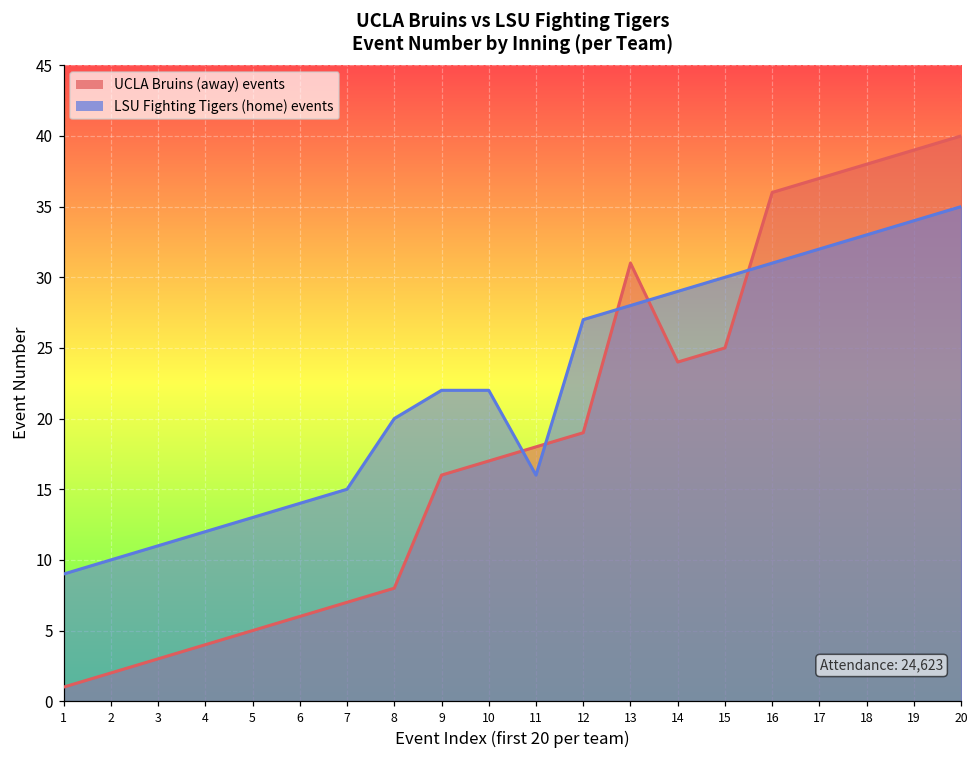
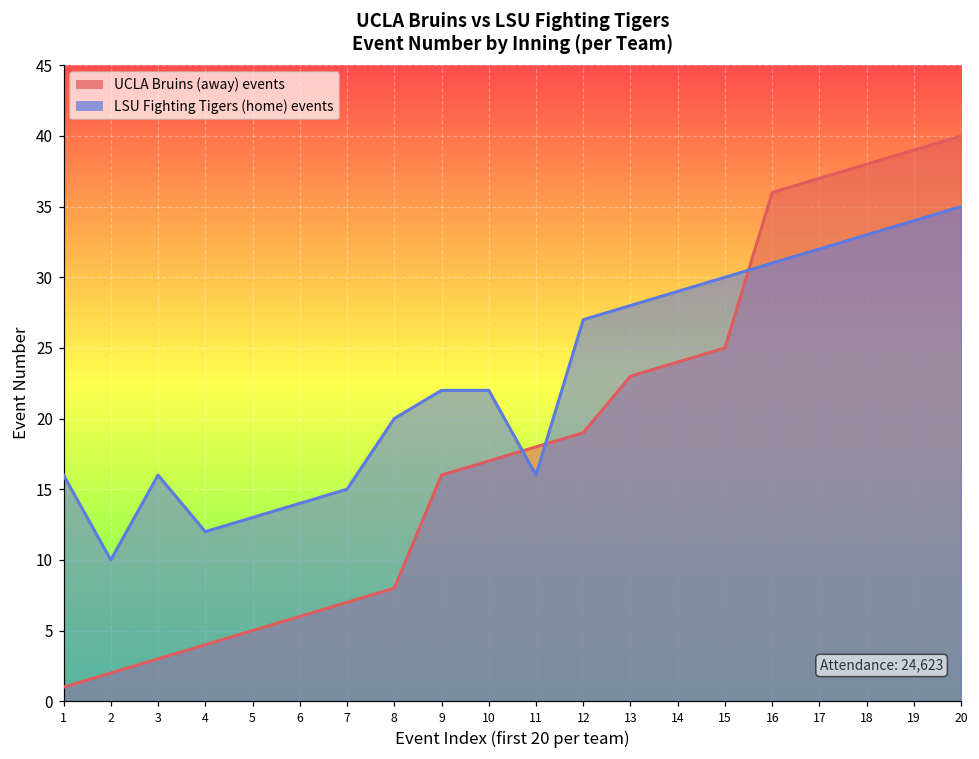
LSU Fighting Tigers (home) events, 1: 9 -> 16
LSU Fighting Tigers (home) events, 3: 11 -> 16
UCLA Bruins (away) events, 13: 31 -> 23
